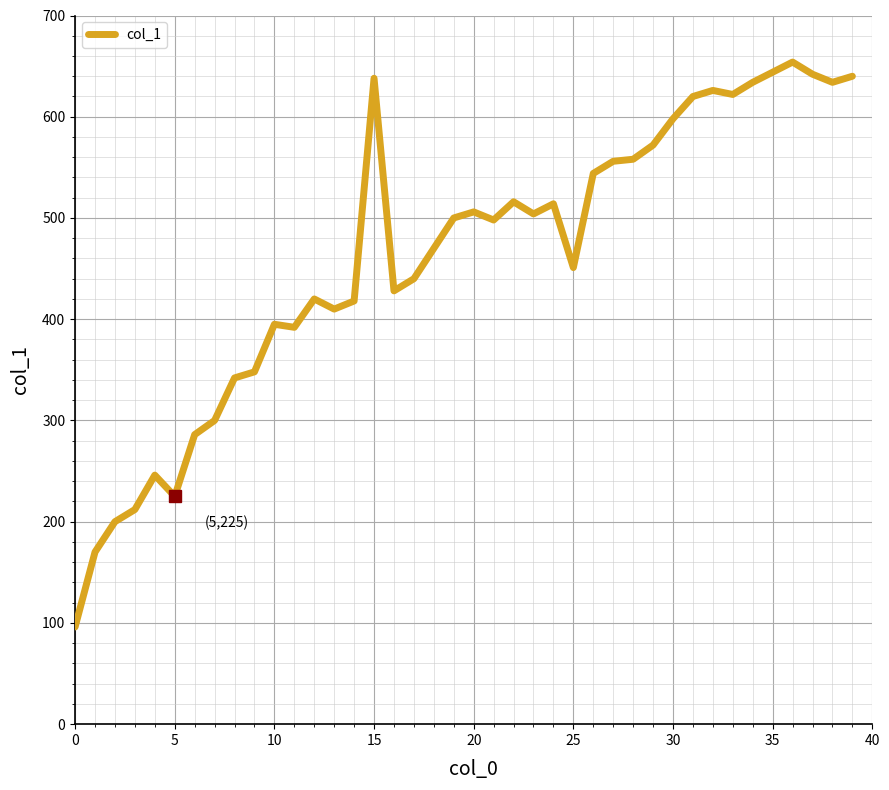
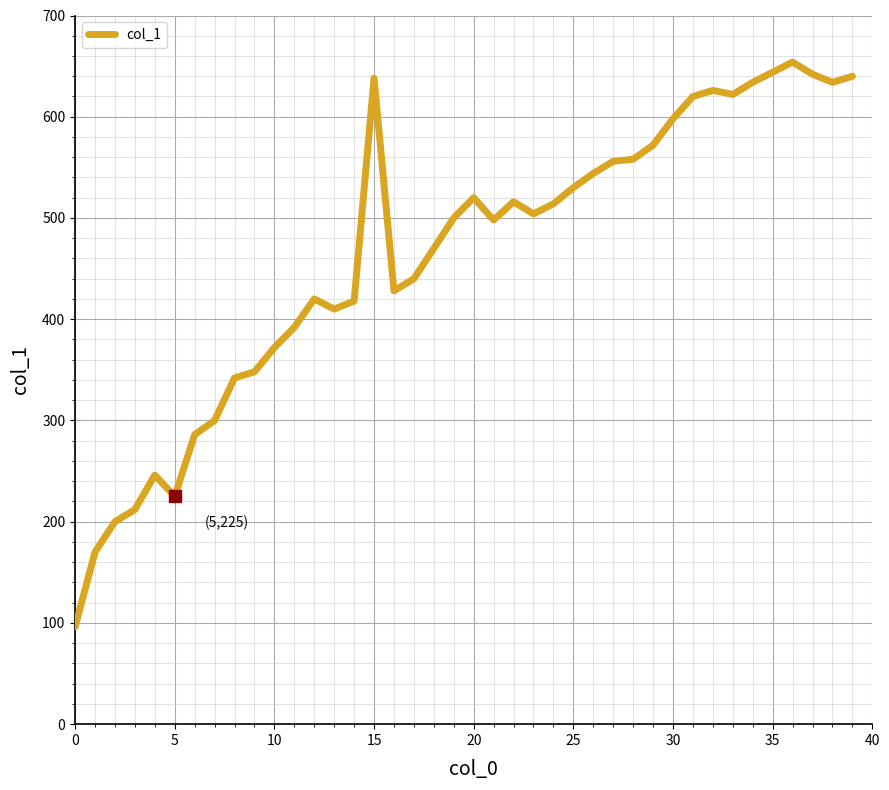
col_1, 10: 395 -> 372
col_1, 20: 506 -> 520
col_1, 25: 451 -> 530
